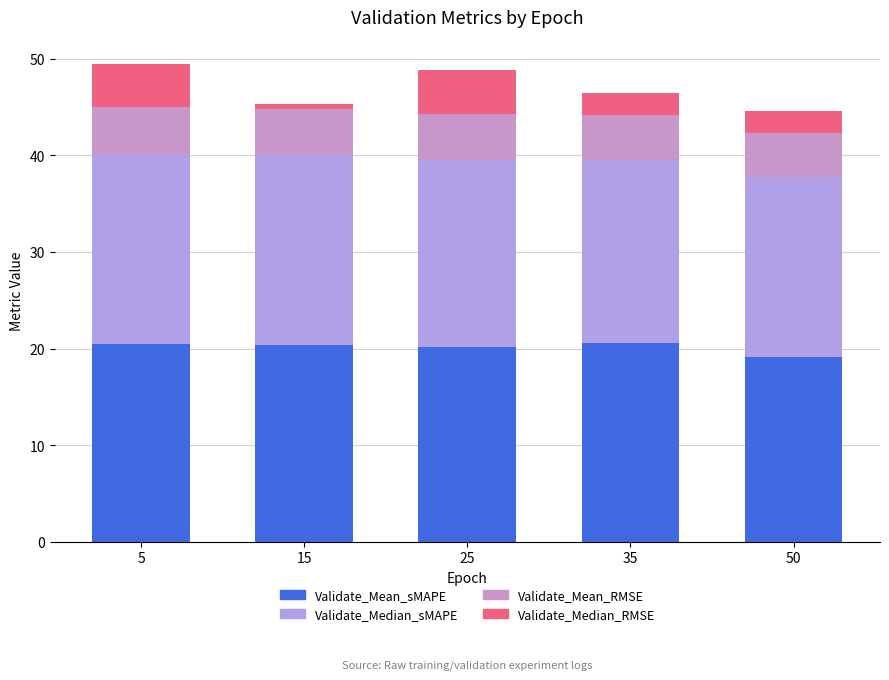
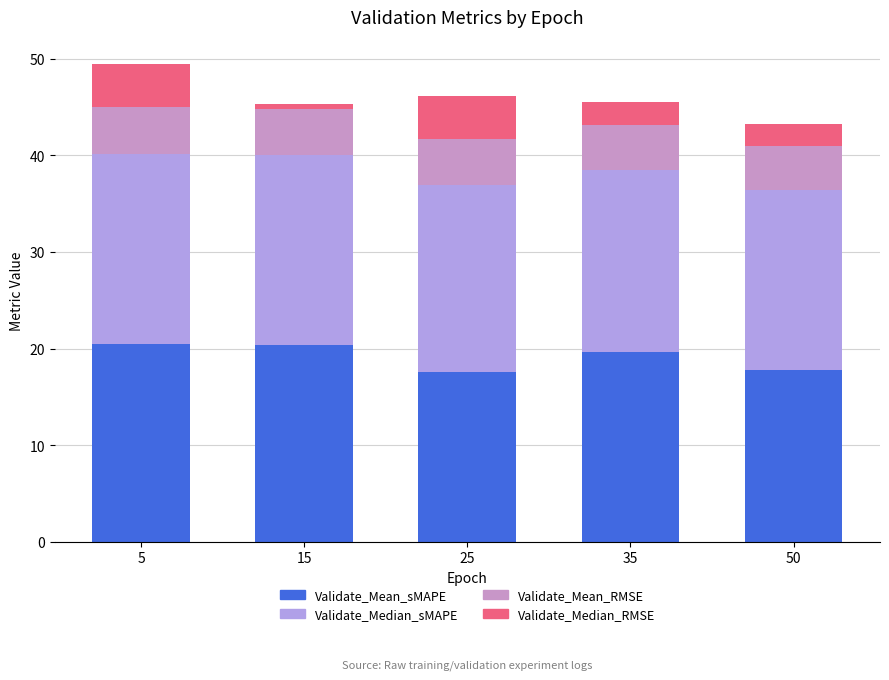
Validate_Mean_sMAPE, 25: 20 -> 18
Validate_Mean_sMAPE, 35: 21 -> 20
Validate_Mean_sMAPE, 50: 19 -> 18
